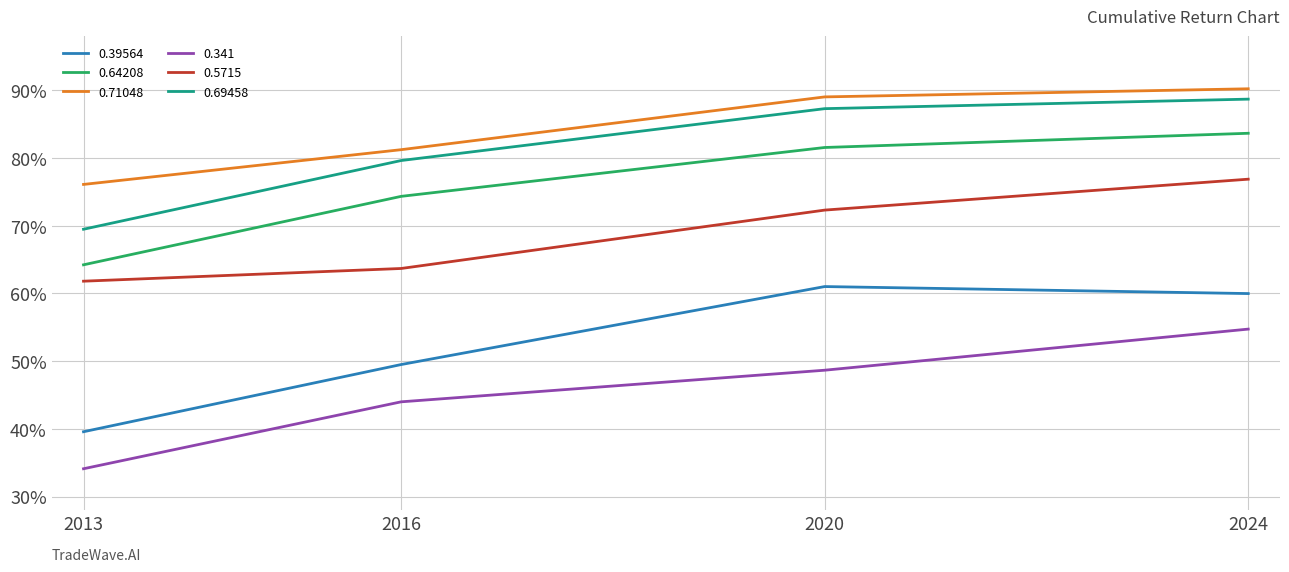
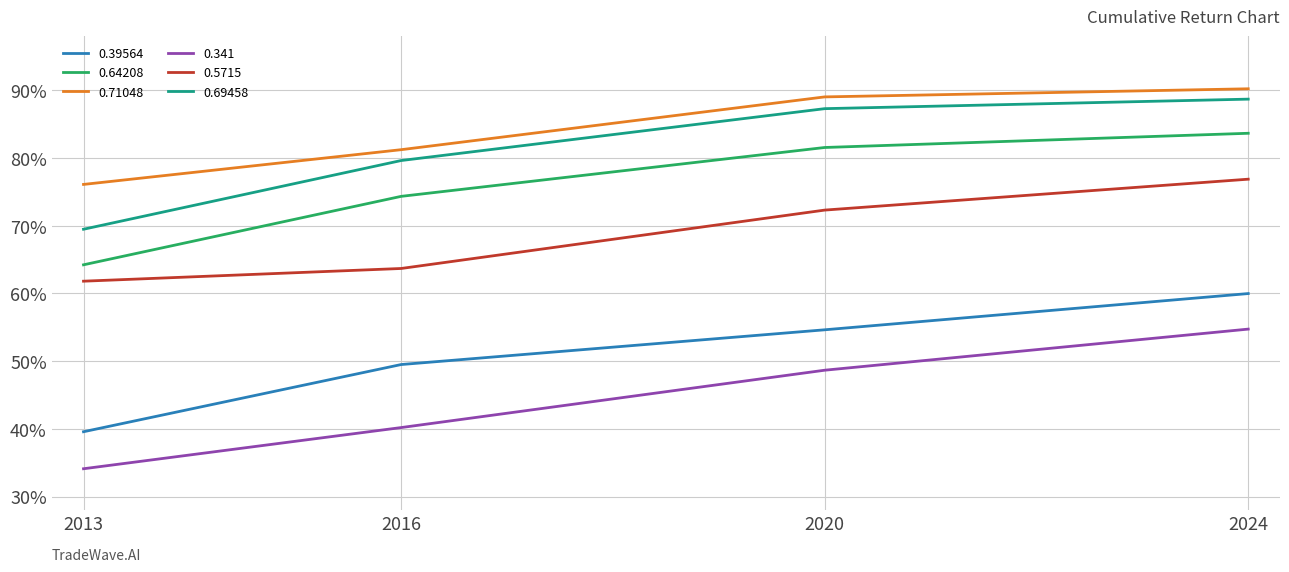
0.341, 2016: 44% -> 40%
0.39564, 2020: 61% -> 55%
